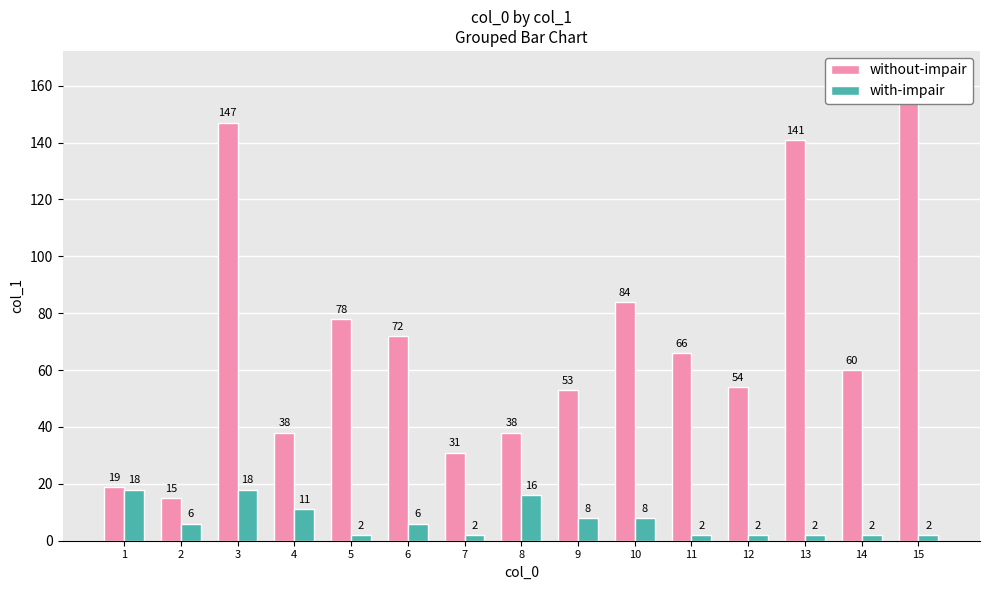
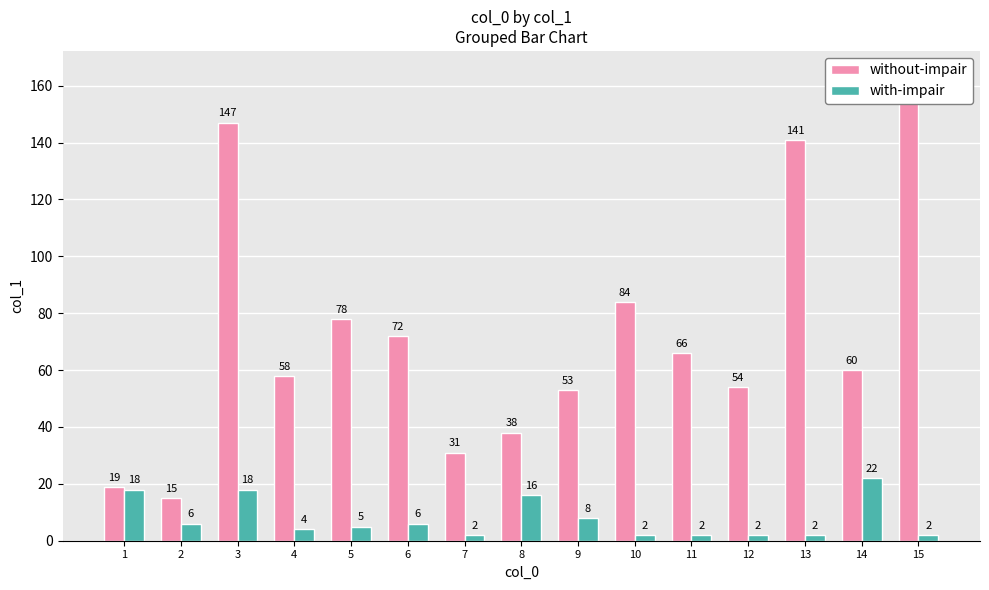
without-impair, 4: 38 -> 58
with-impair, 4: 11 -> 4
with-impair, 5: 2 -> 5
with-impair, 10: 8 -> 2
with-impair, 14: 2 -> 22
